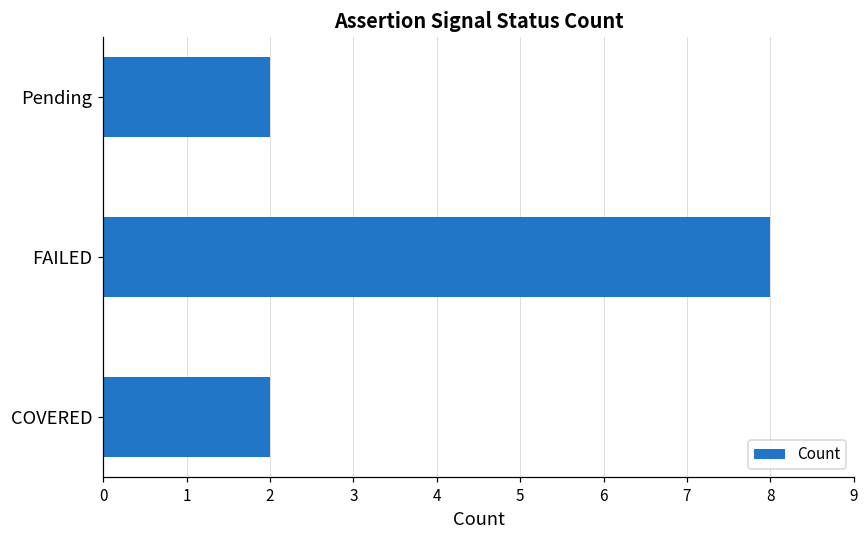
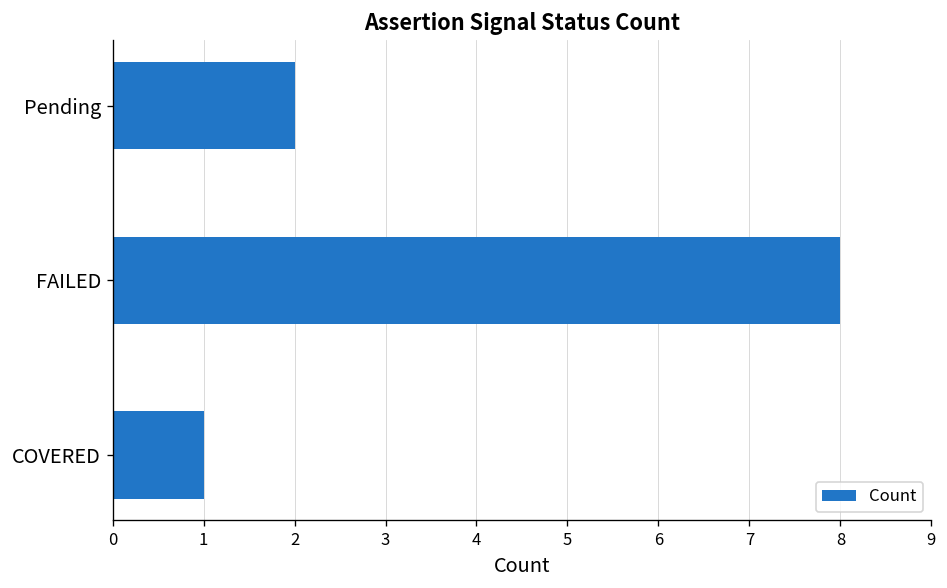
COVERED: 2 -> 1
